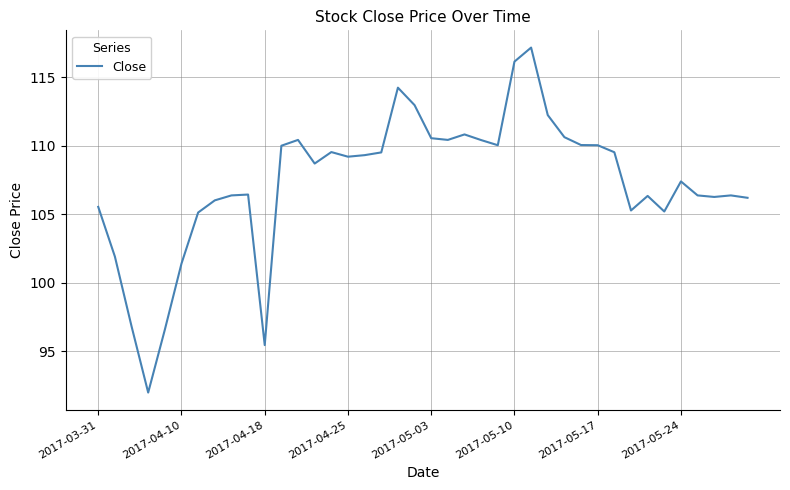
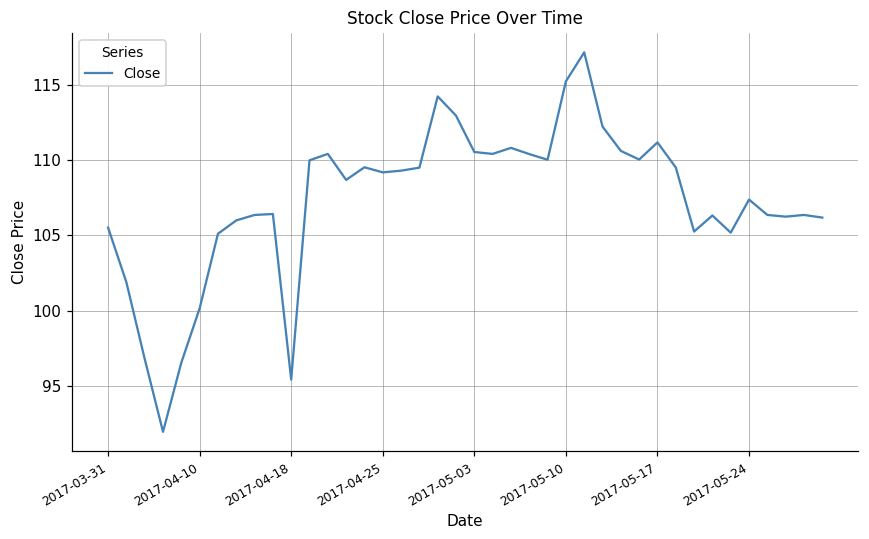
2017-04-10: 101.4 -> 100.2
2017-05-10: 116.1 -> 115.2
2017-05-17: 110.0 -> 111.2
